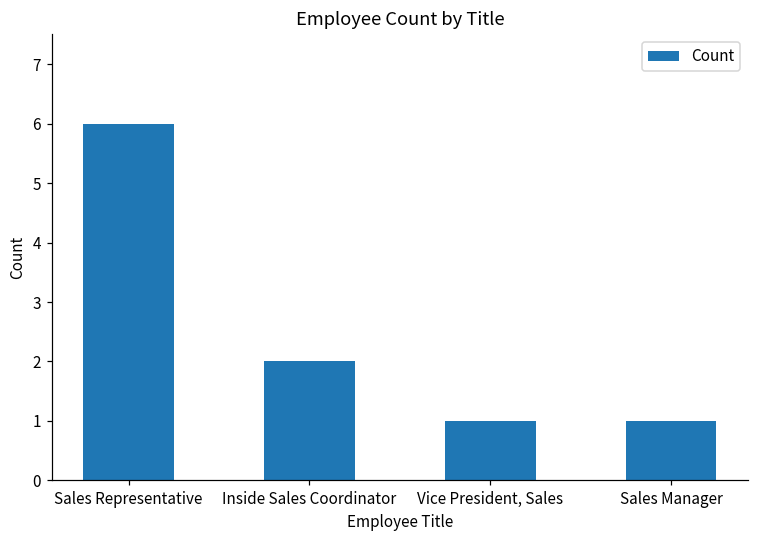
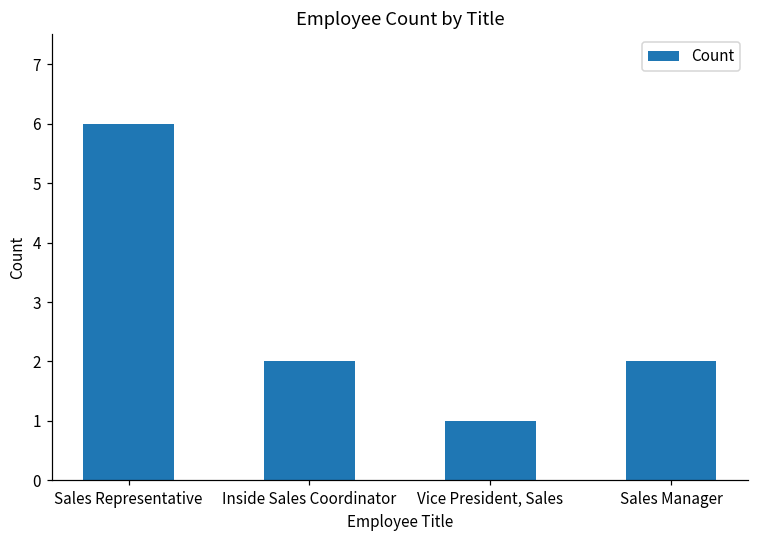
Sales Manager: 1 -> 2
